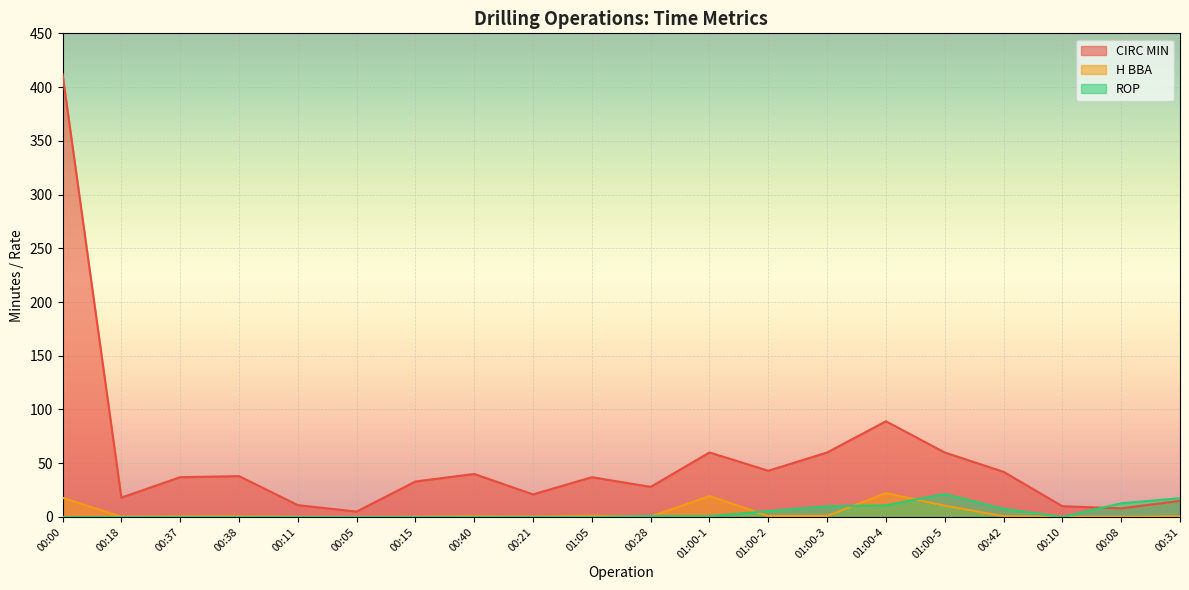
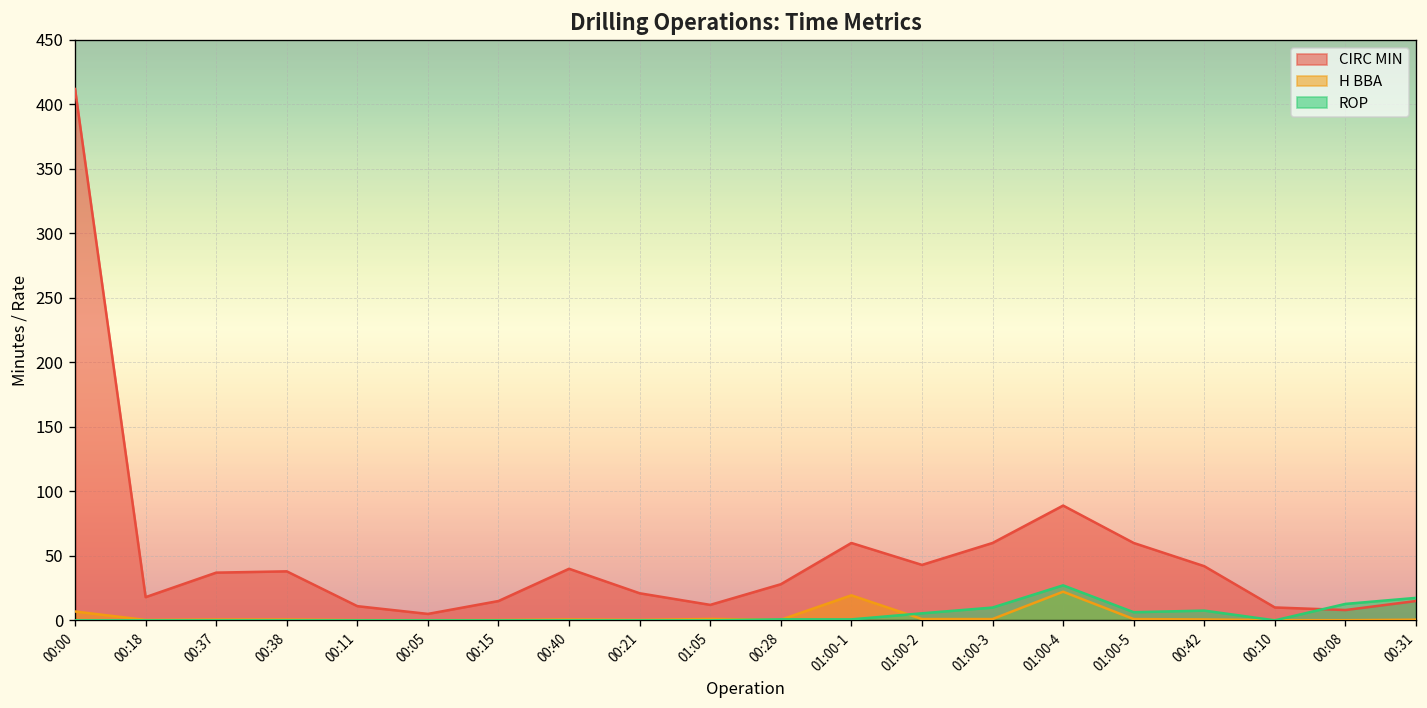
H BBA, 00:00: 18 -> 7
CIRC MIN, 00:15: 33 -> 15
CIRC MIN, 01:05: 37 -> 12
ROP, 01:00-4: 11 -> 27
H BBA, 01:00-5: 11 -> 1
ROP, 01:00-5: 21 -> 6
